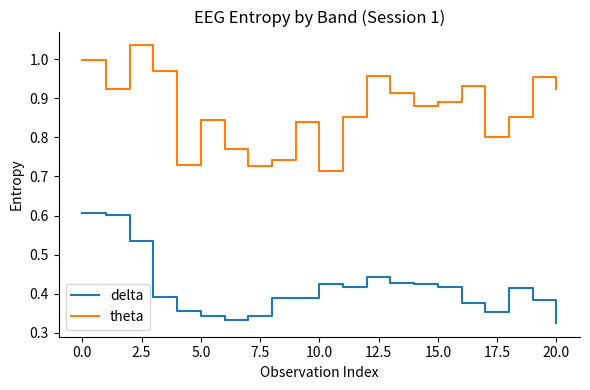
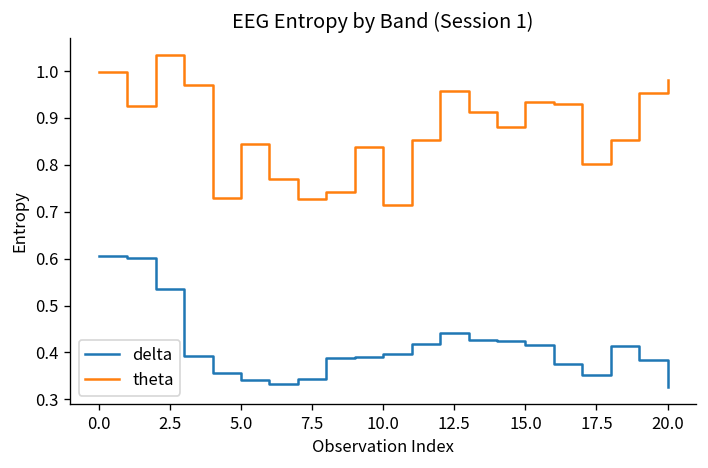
delta, 10.0: 0.42 -> 0.40
theta, 15.0: 0.89 -> 0.93
theta, 20.0: 0.92 -> 0.98
